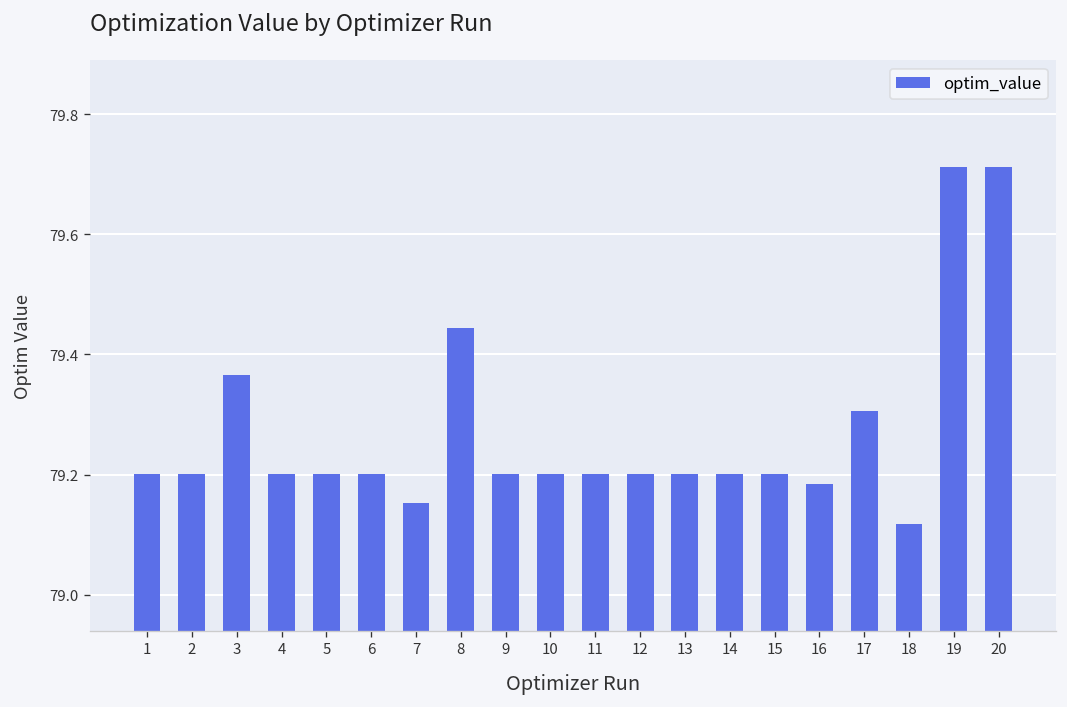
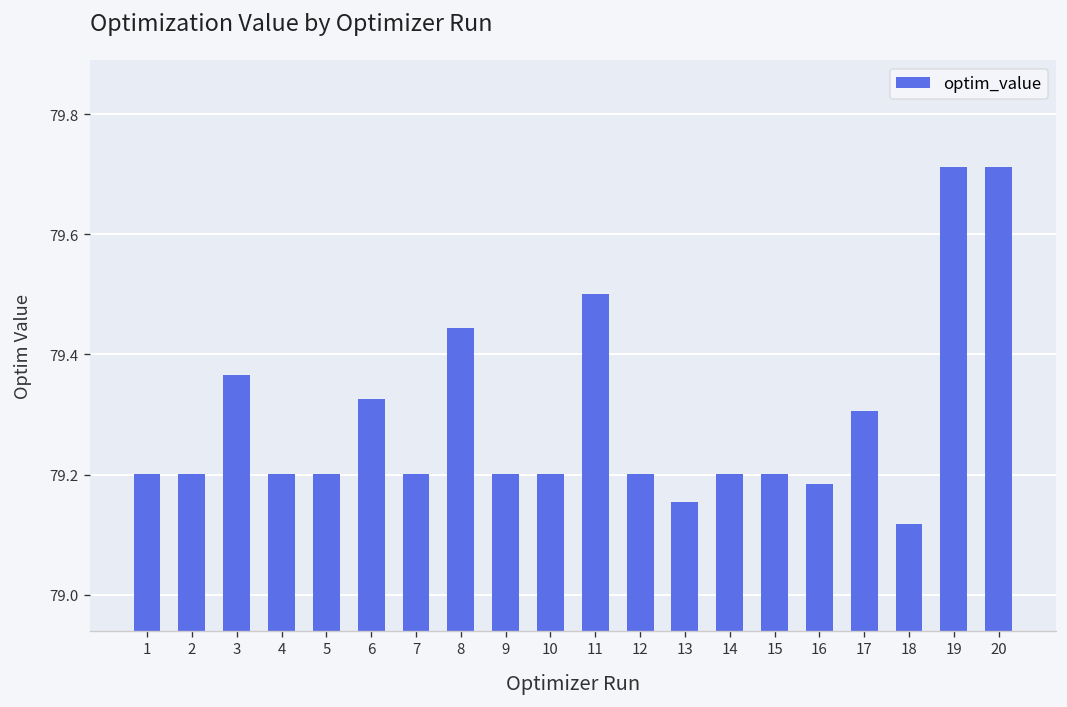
6: 79.20 -> 79.33
7: 79.15 -> 79.20
11: 79.20 -> 79.50
13: 79.20 -> 79.15
